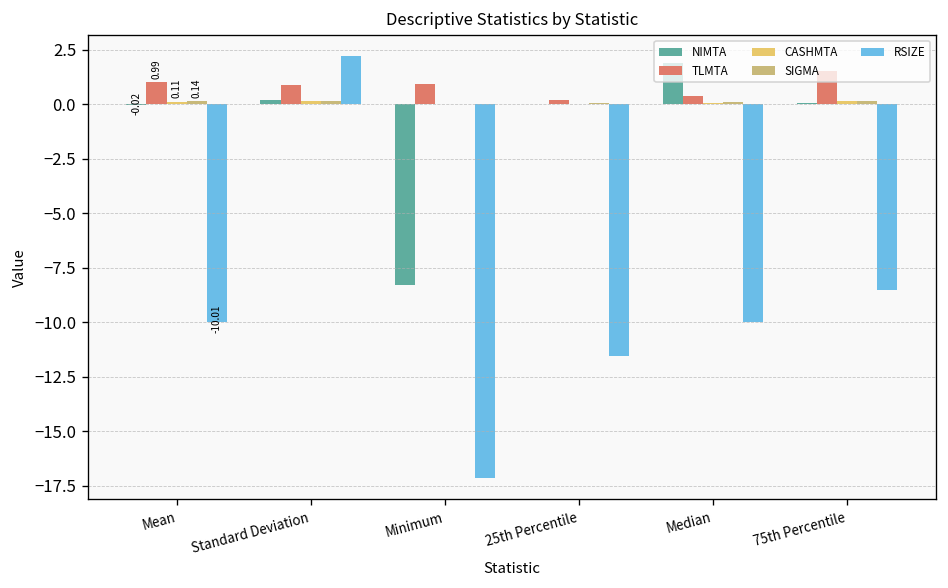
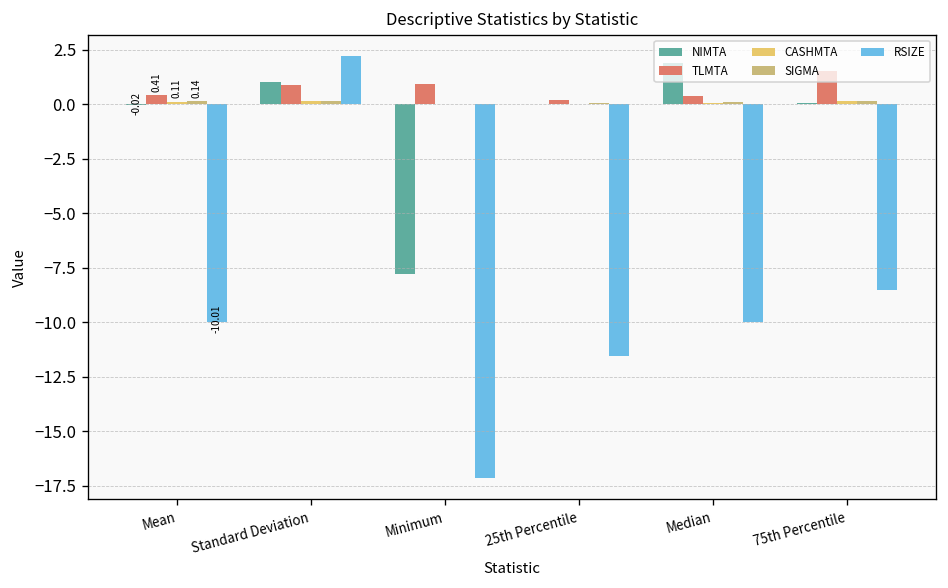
TLMTA, Mean: 0.99 -> 0.41
NIMTA, Standard Deviation: 0.2 -> 1.0
NIMTA, Minimum: -8.3 -> -7.8
